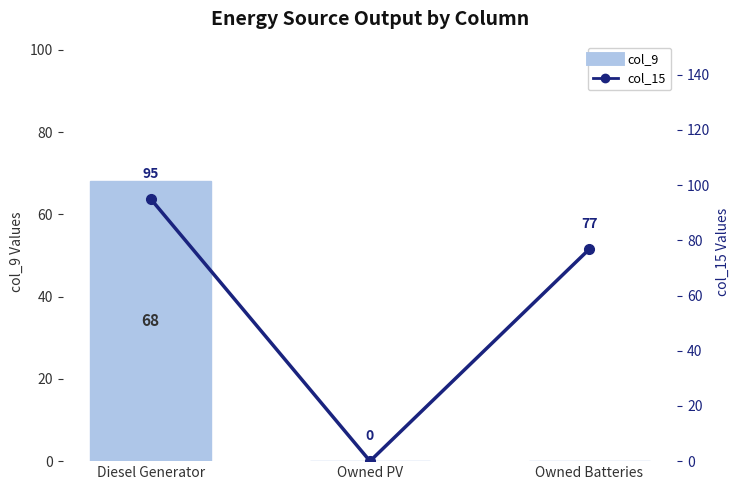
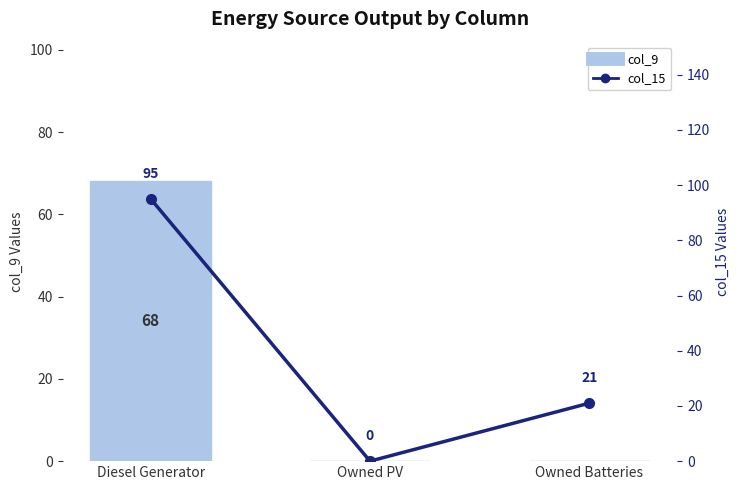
col_15, Owned Batteries: 77 -> 21
